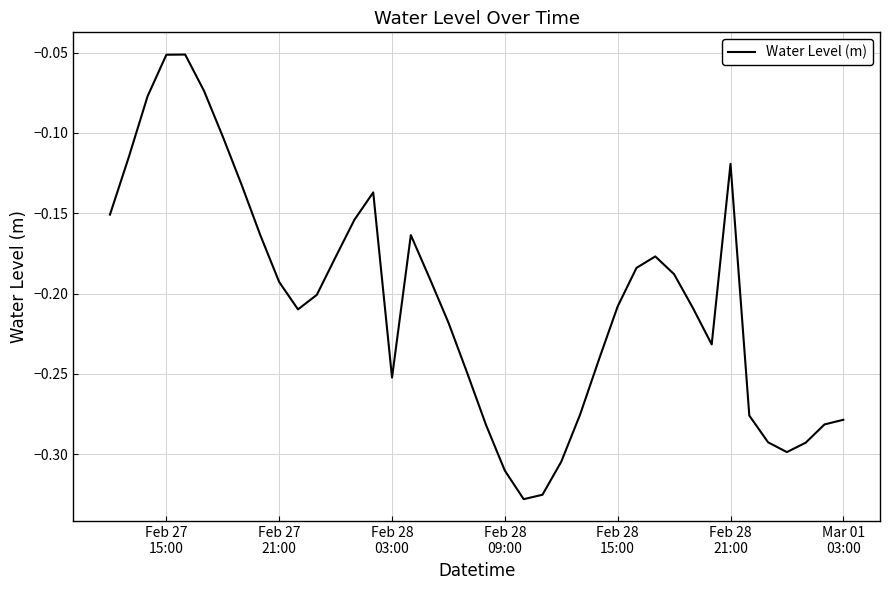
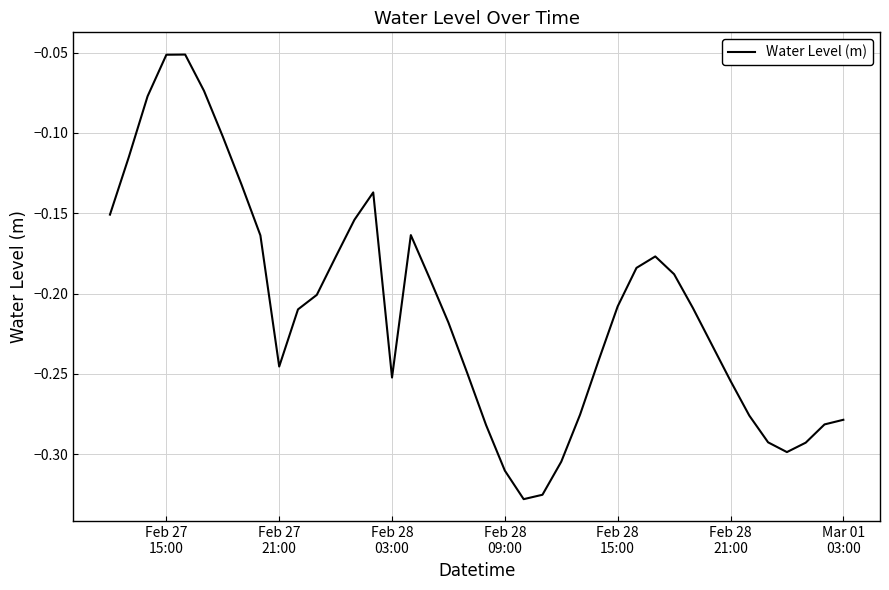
Feb 27 21:00: -0.193 -> -0.245
Feb 28 21:00: -0.119 -> -0.254
